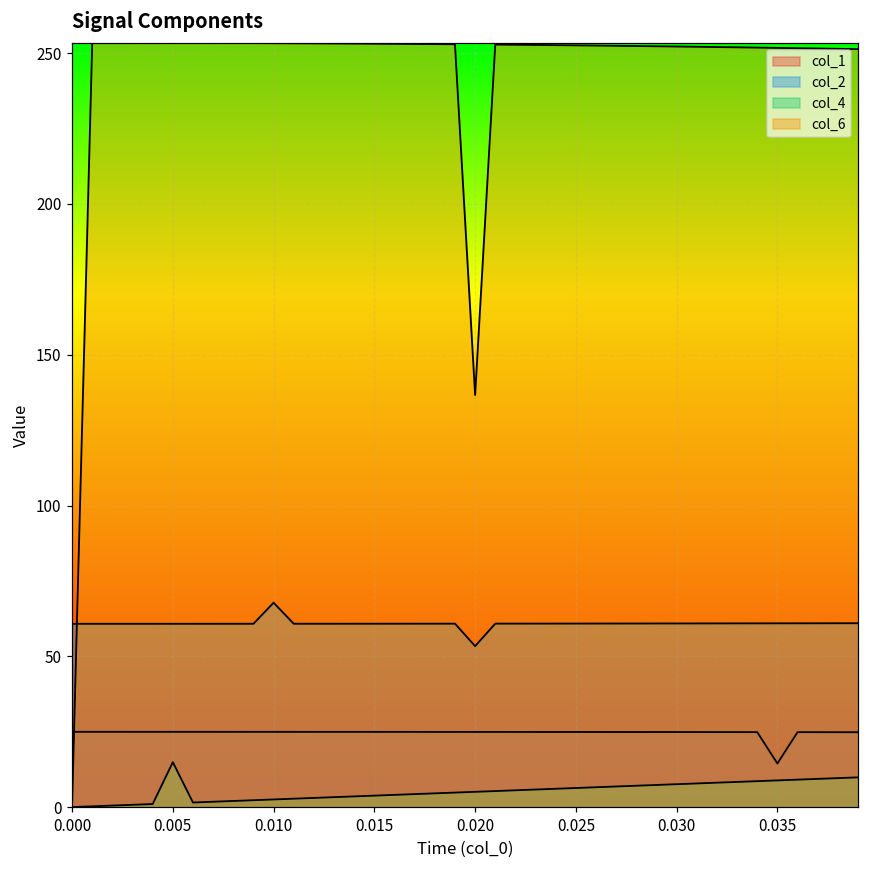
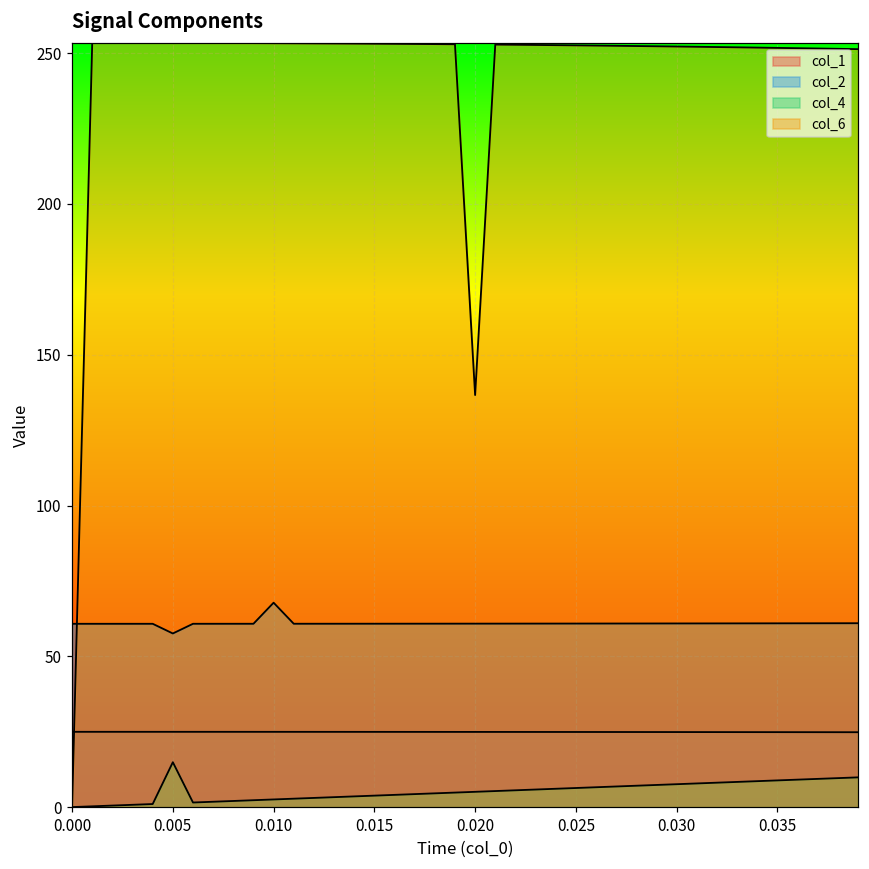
col_2, 0.005: 61 -> 58
col_2, 0.020: 53 -> 61
col_1, 0.035: 14 -> 25
